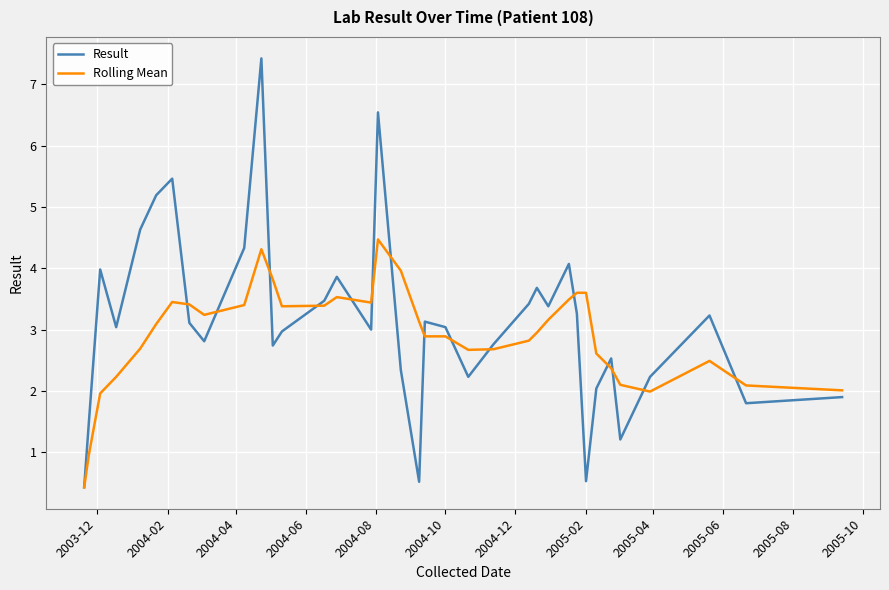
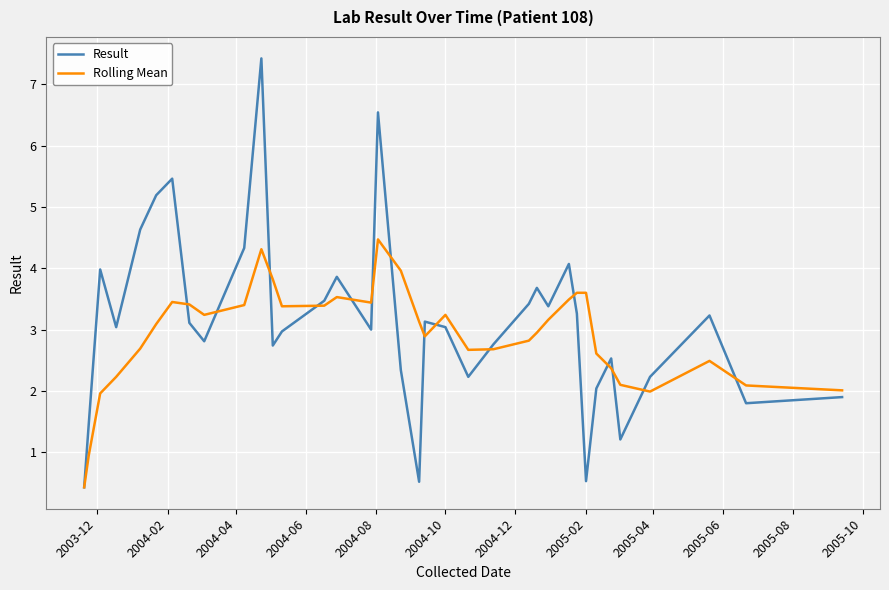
Rolling Mean, 2004-10: 2.9 -> 3.2
